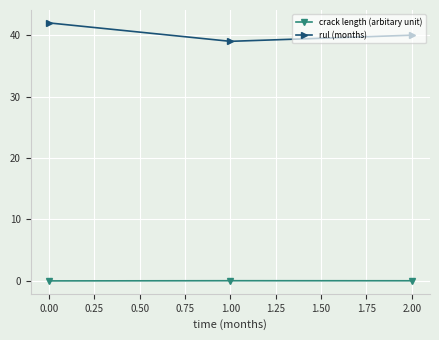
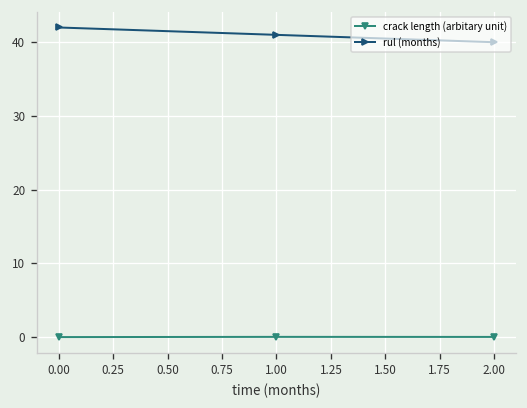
rul (months), 1.00: 39 -> 41
